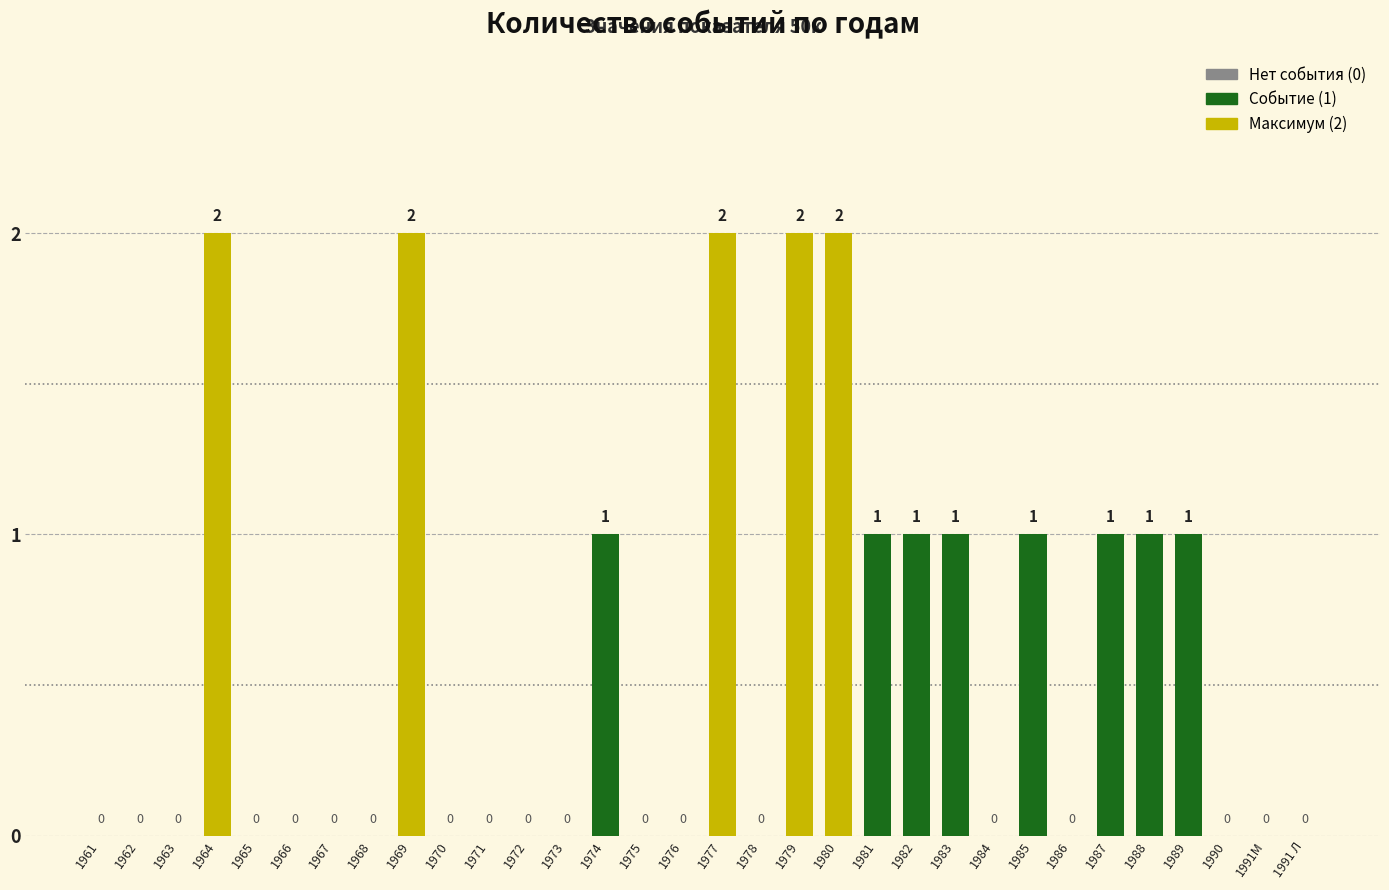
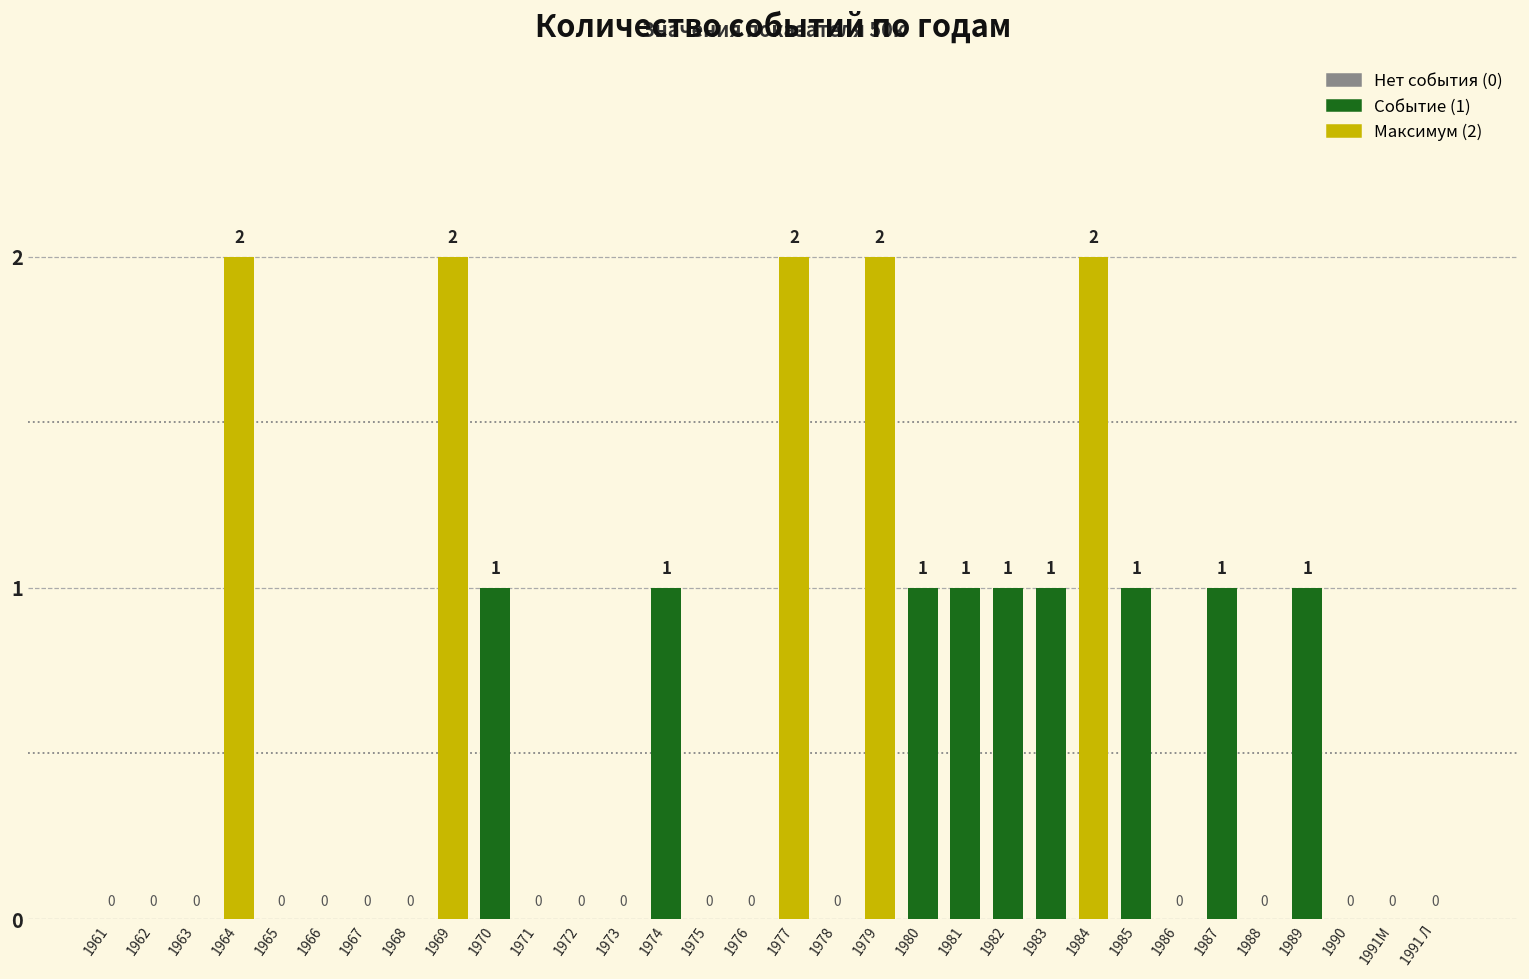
1970: 0 -> 1
1980: 2 -> 1
1984: 0 -> 2
1988: 1 -> 0
